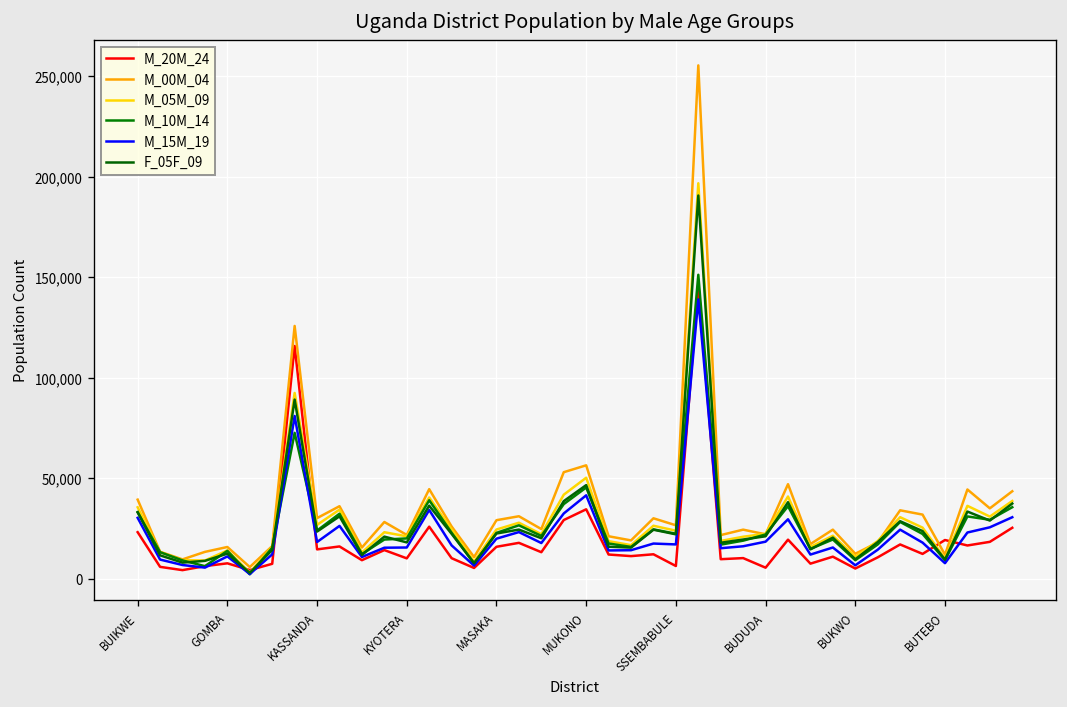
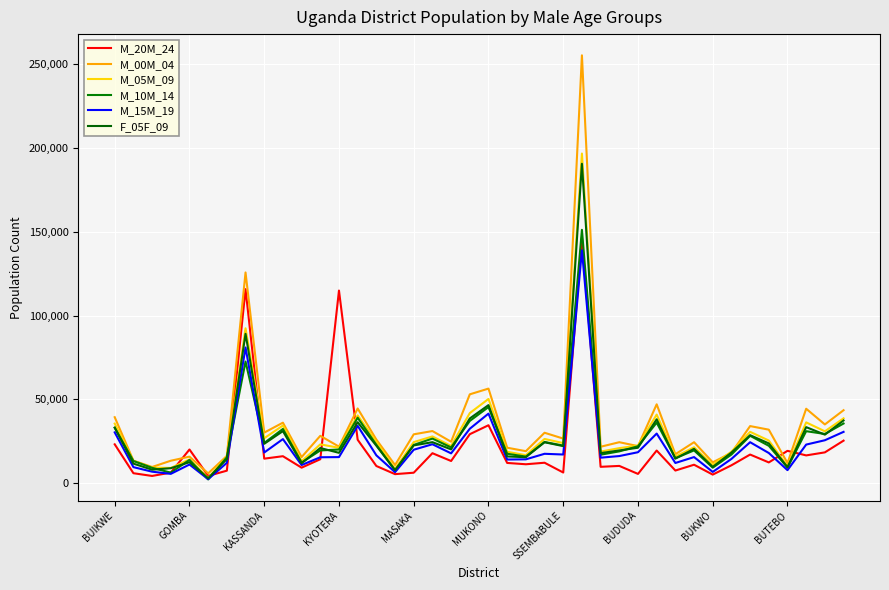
M_20M_24, GOMBA: 8,000 -> 20,000
M_20M_24, KYOTERA: 10,000 -> 115,000
M_20M_24, MASAKA: 16,000 -> 6,000
